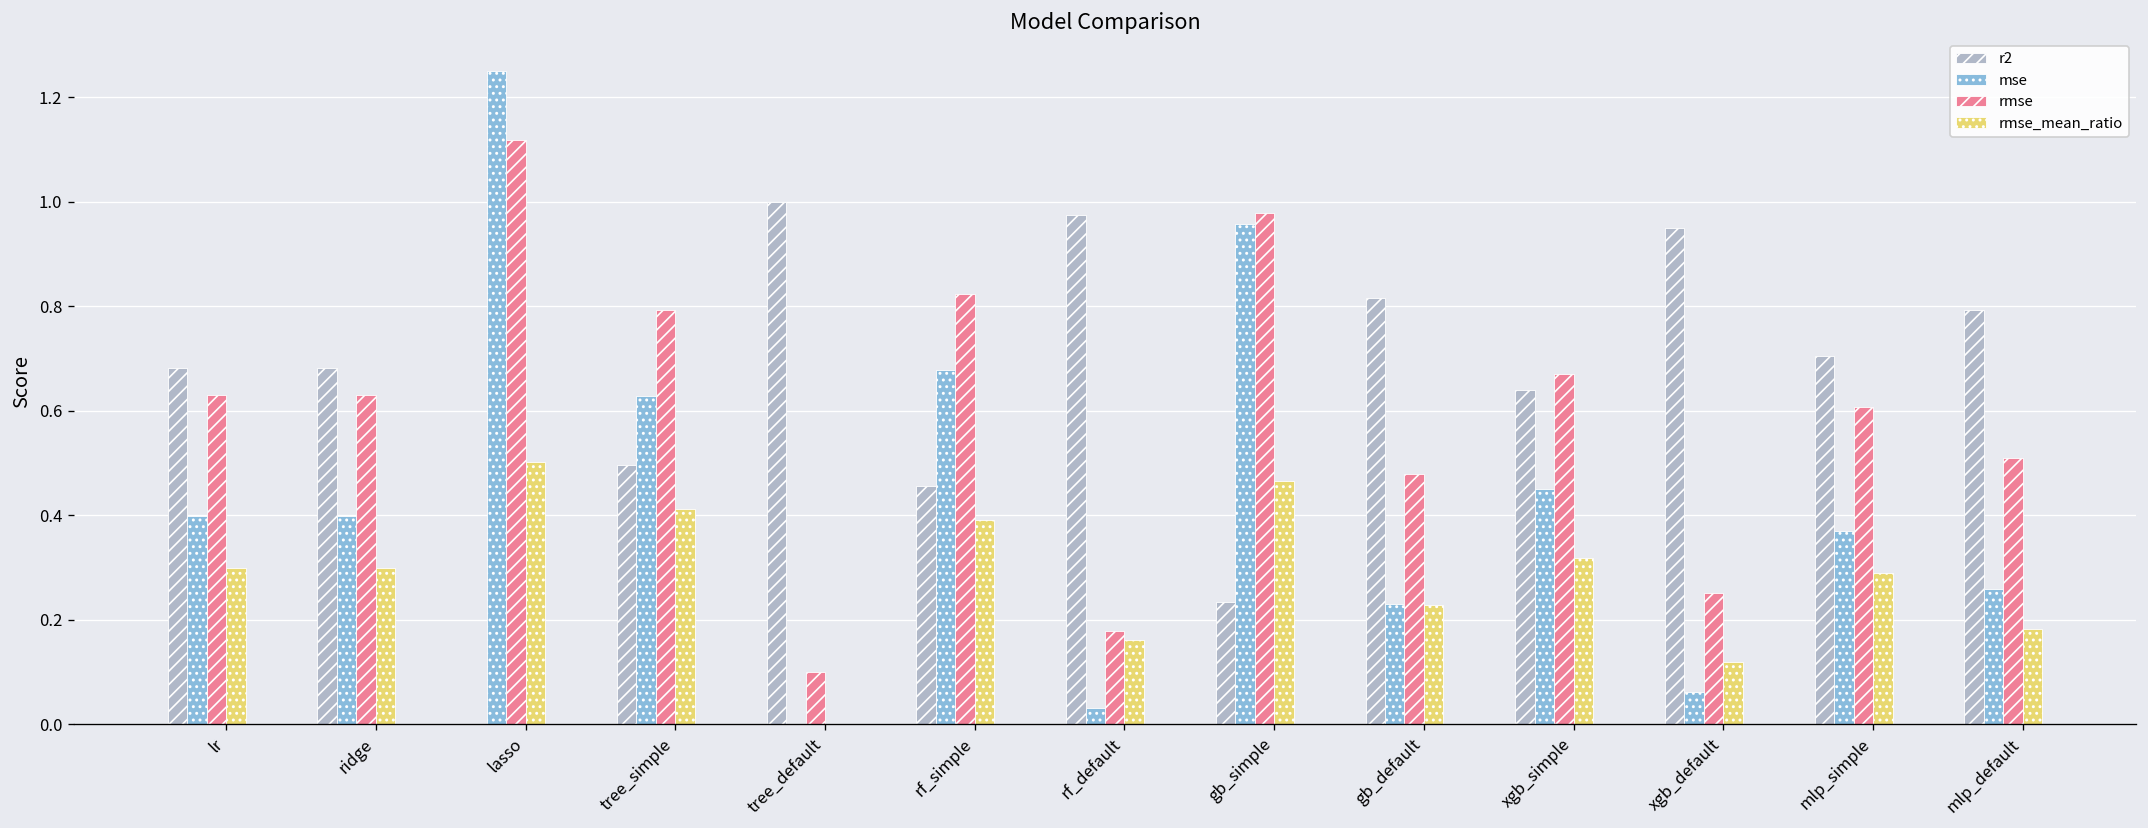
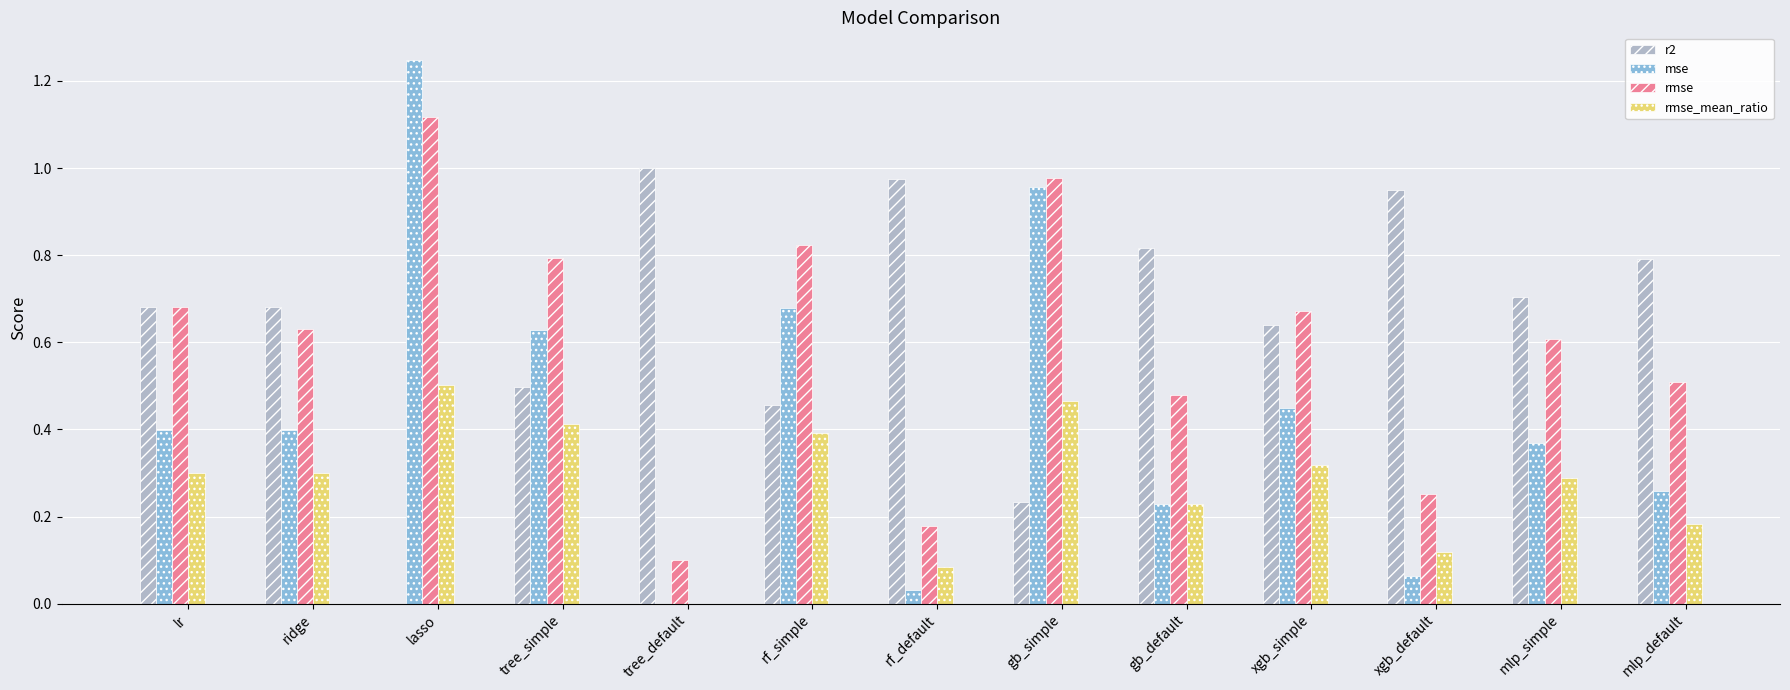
rmse, lr: 0.63 -> 0.68
rmse_mean_ratio, rf_default: 0.16 -> 0.09
